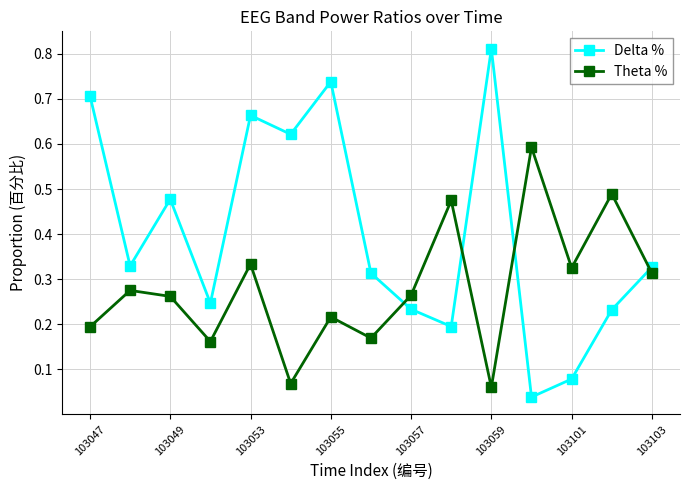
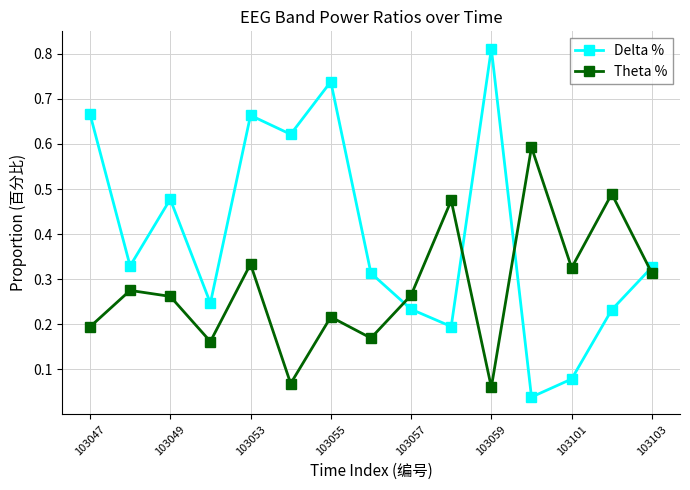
Delta %, 103047: 0.71 -> 0.67
